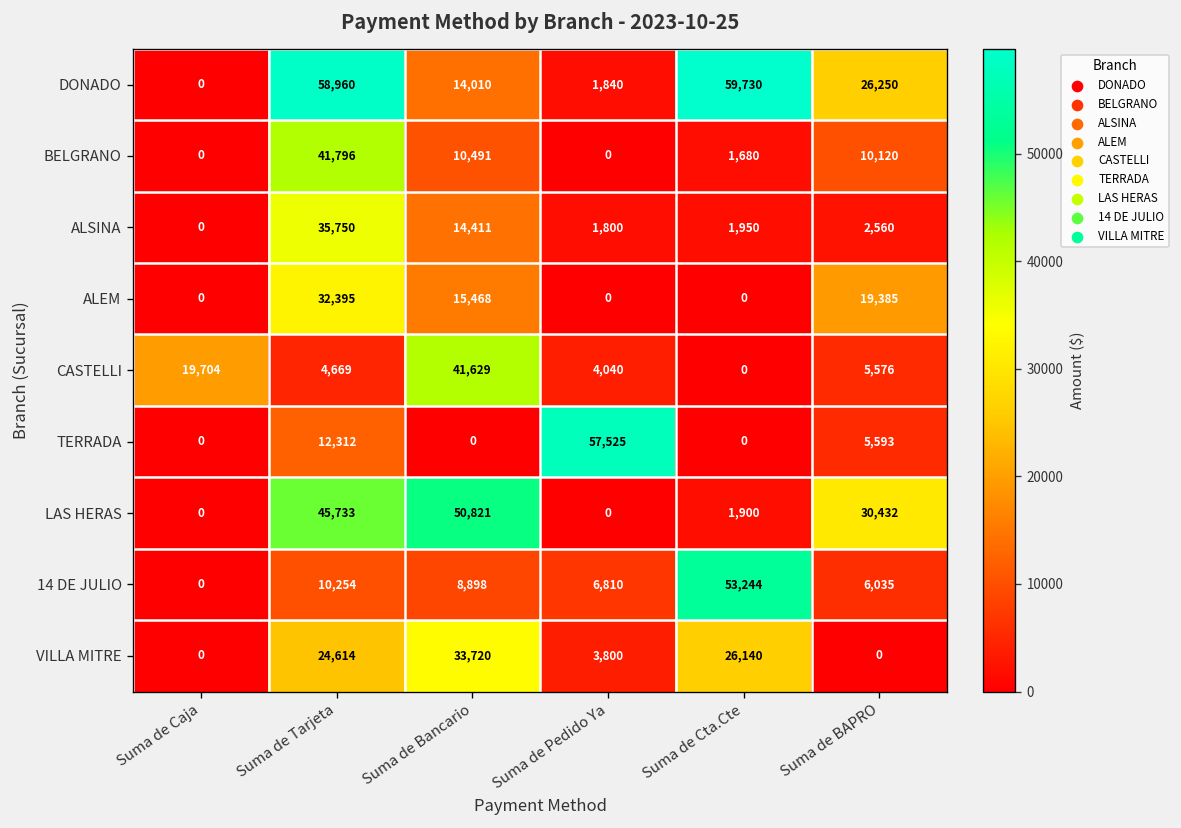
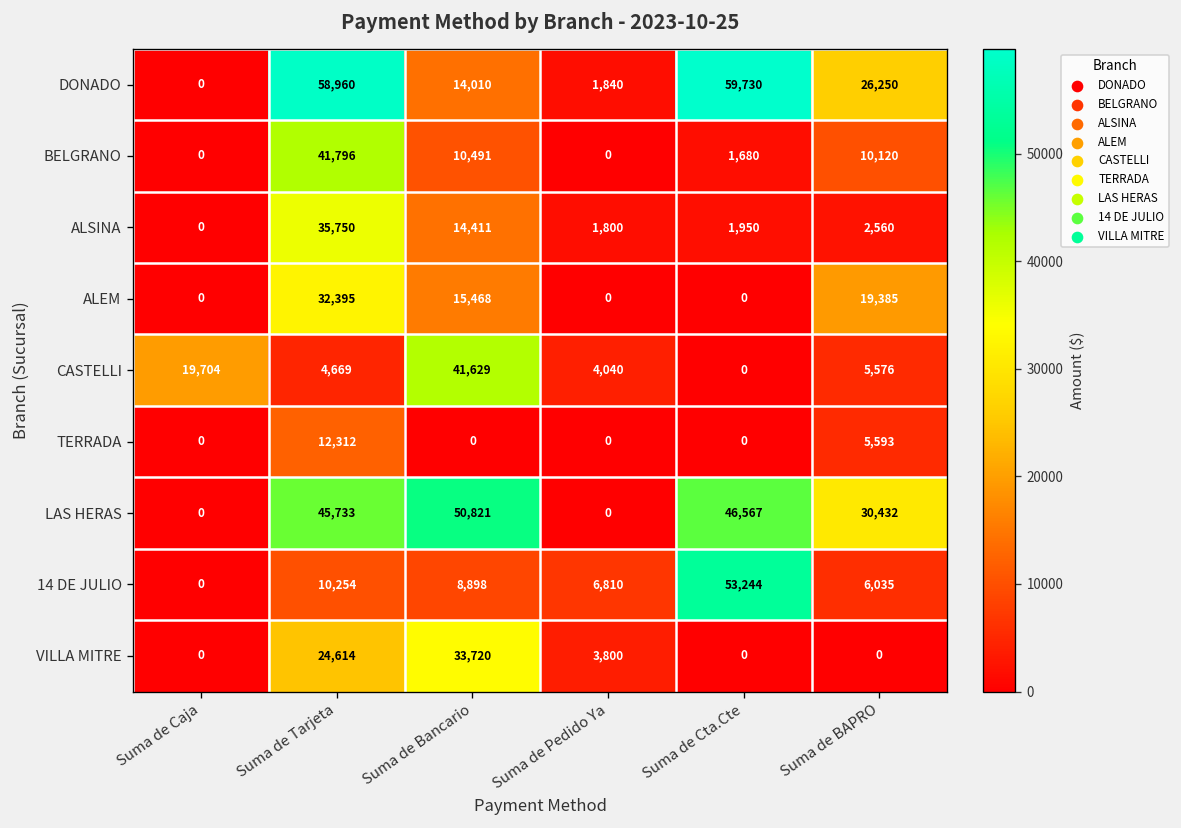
TERRADA, Suma de Pedido Ya: 57,525 -> 0
LAS HERAS, Suma de Cta.Cte: 1,900 -> 46,567
VILLA MITRE, Suma de Cta.Cte: 26,140 -> 0
